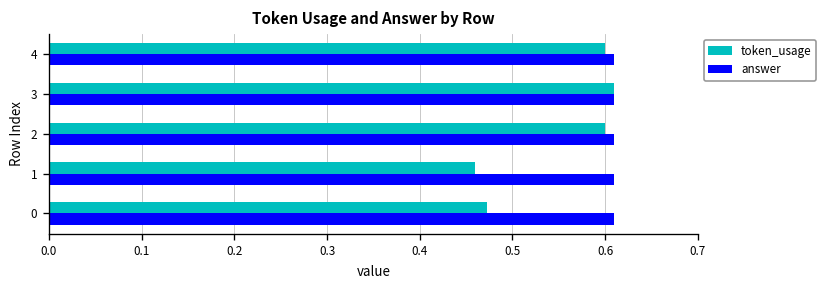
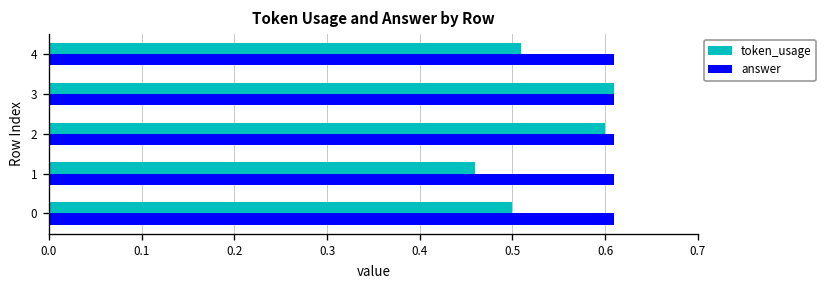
token_usage, 4: 0.60 -> 0.51
token_usage, 0: 0.47 -> 0.50
